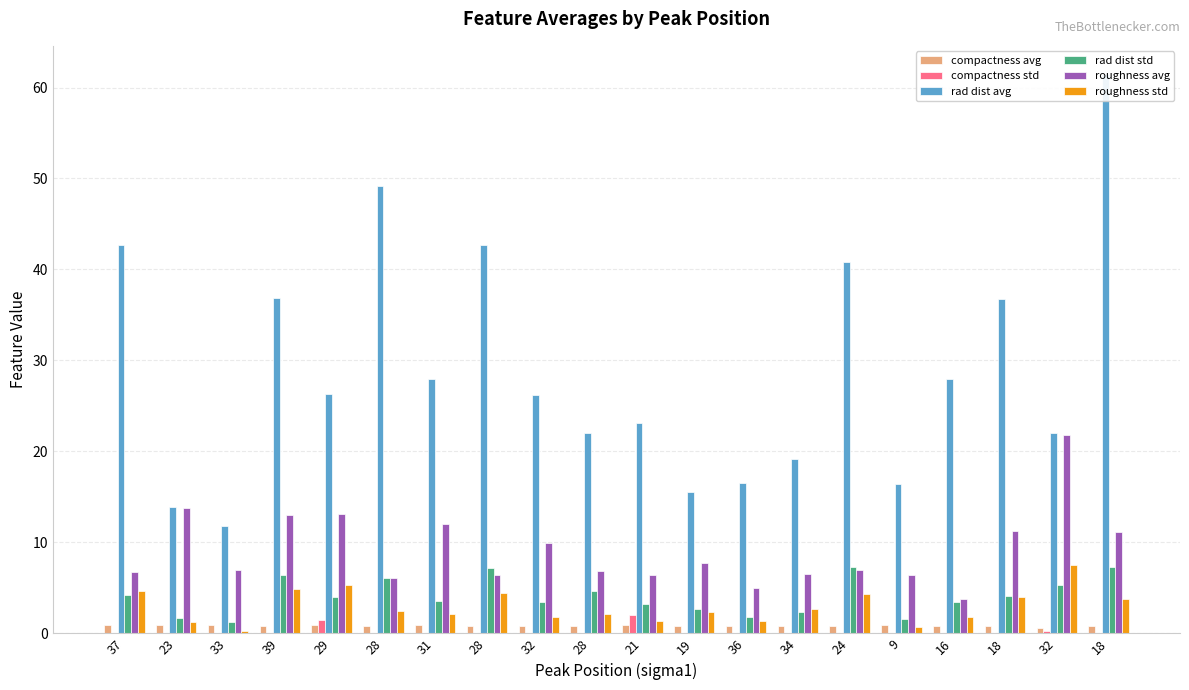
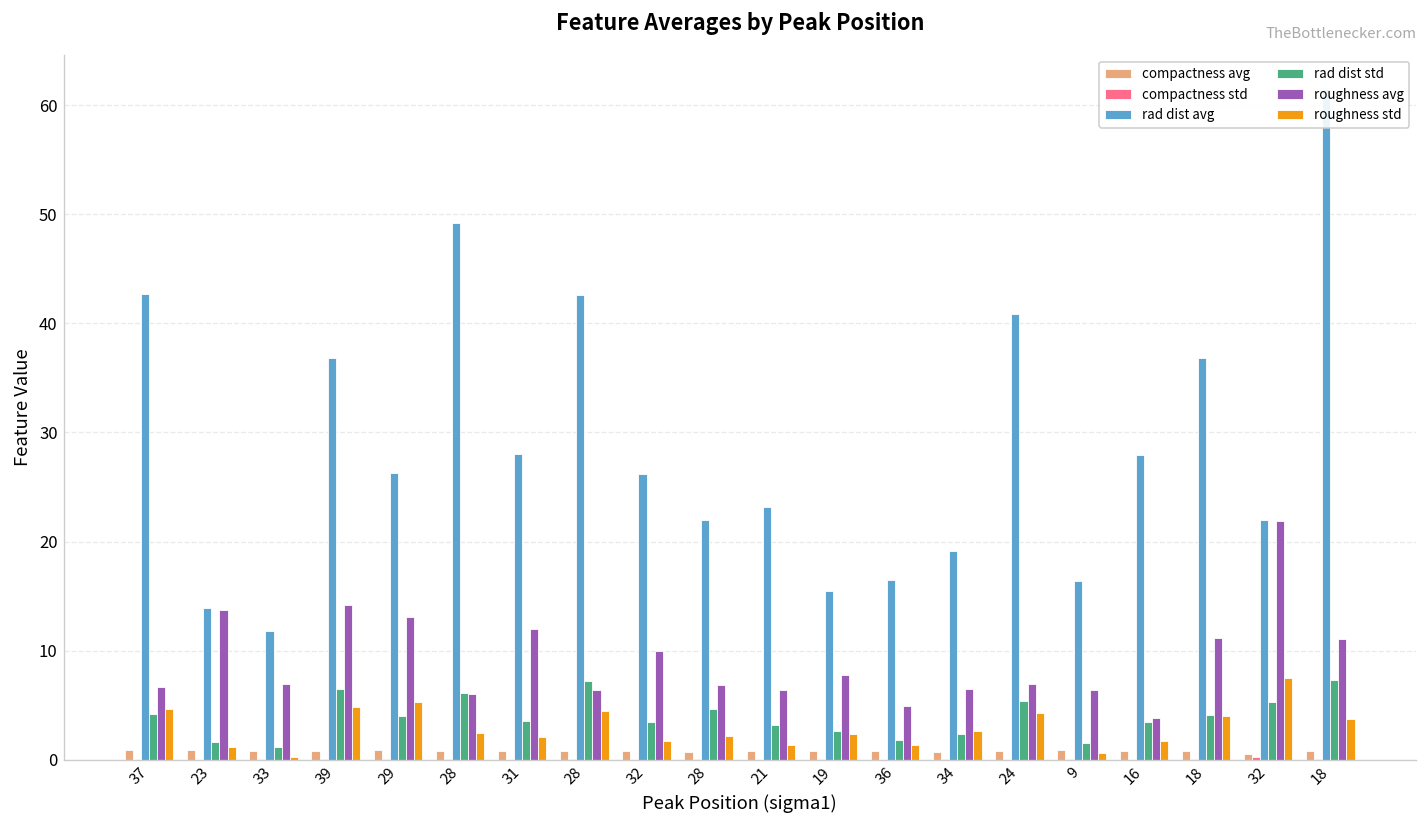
roughness avg, 39: 13 -> 14
compactness std, 29: 1 -> 0
compactness std, 21: 2 -> 0
rad dist std, 24: 7 -> 5
